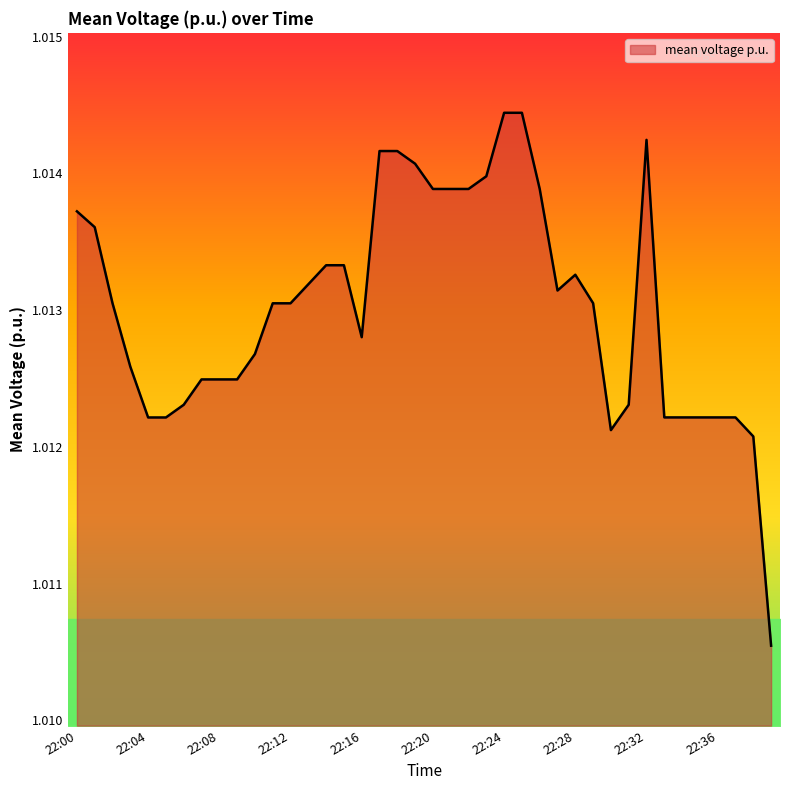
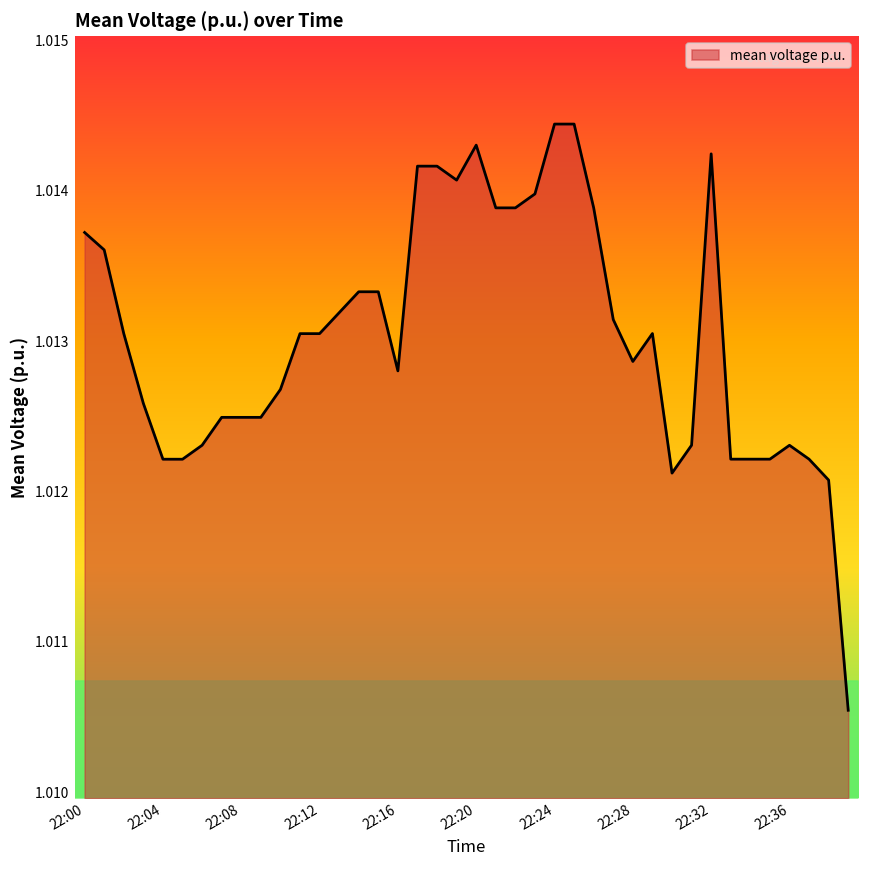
mean voltage p.u., 22:20: 1.01389 -> 1.01430
mean voltage p.u., 22:28: 1.01326 -> 1.01286
mean voltage p.u., 22:36: 1.01222 -> 1.01231
